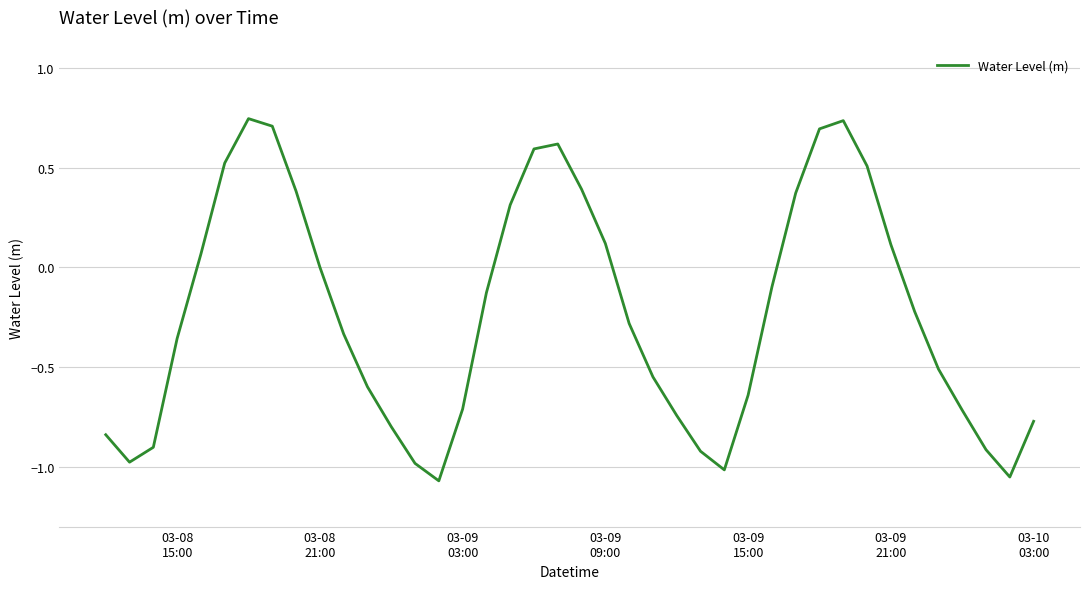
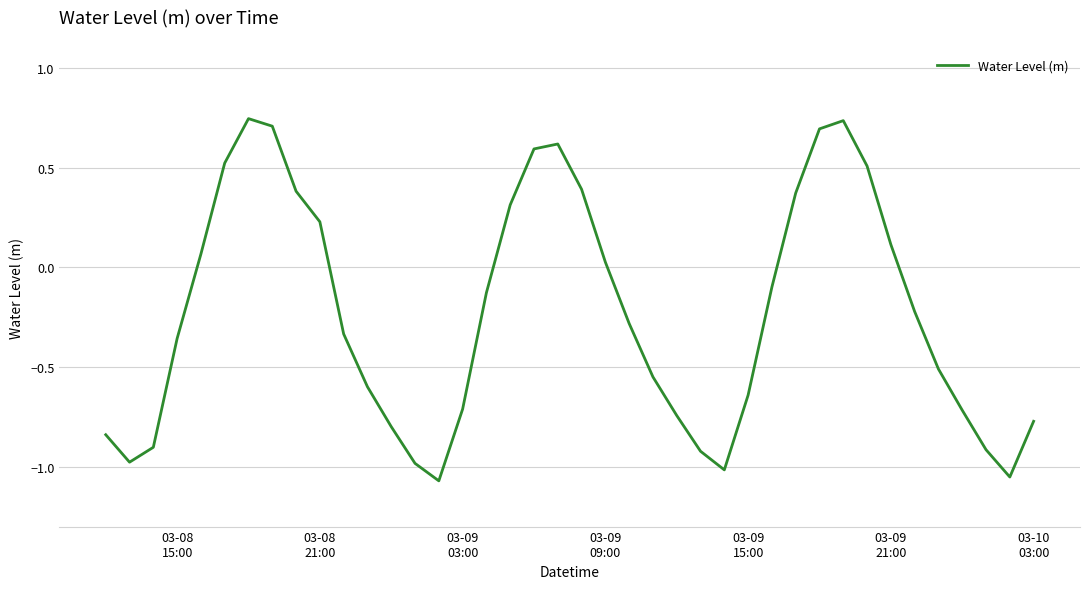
03-08 21:00: 0.00 -> 0.23
03-09 09:00: 0.12 -> 0.03
